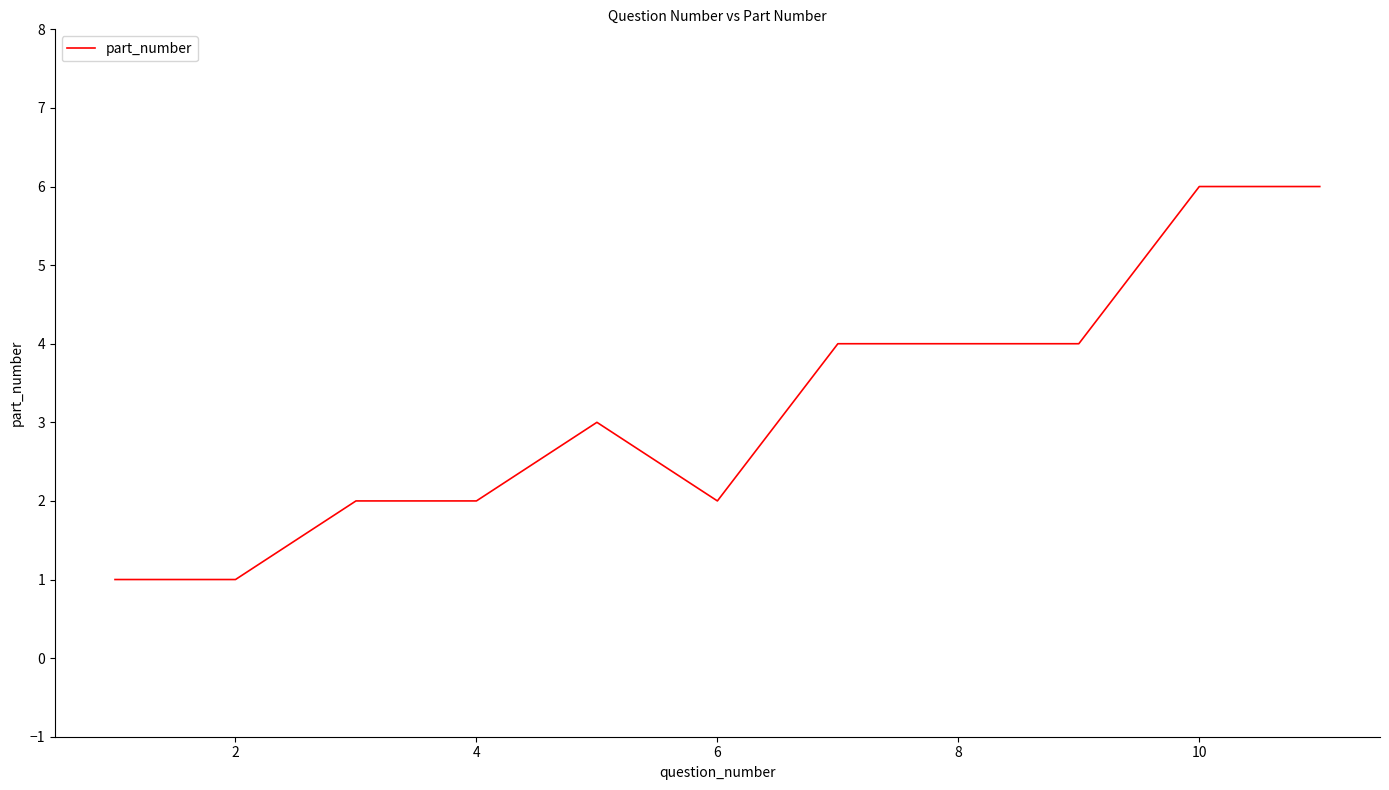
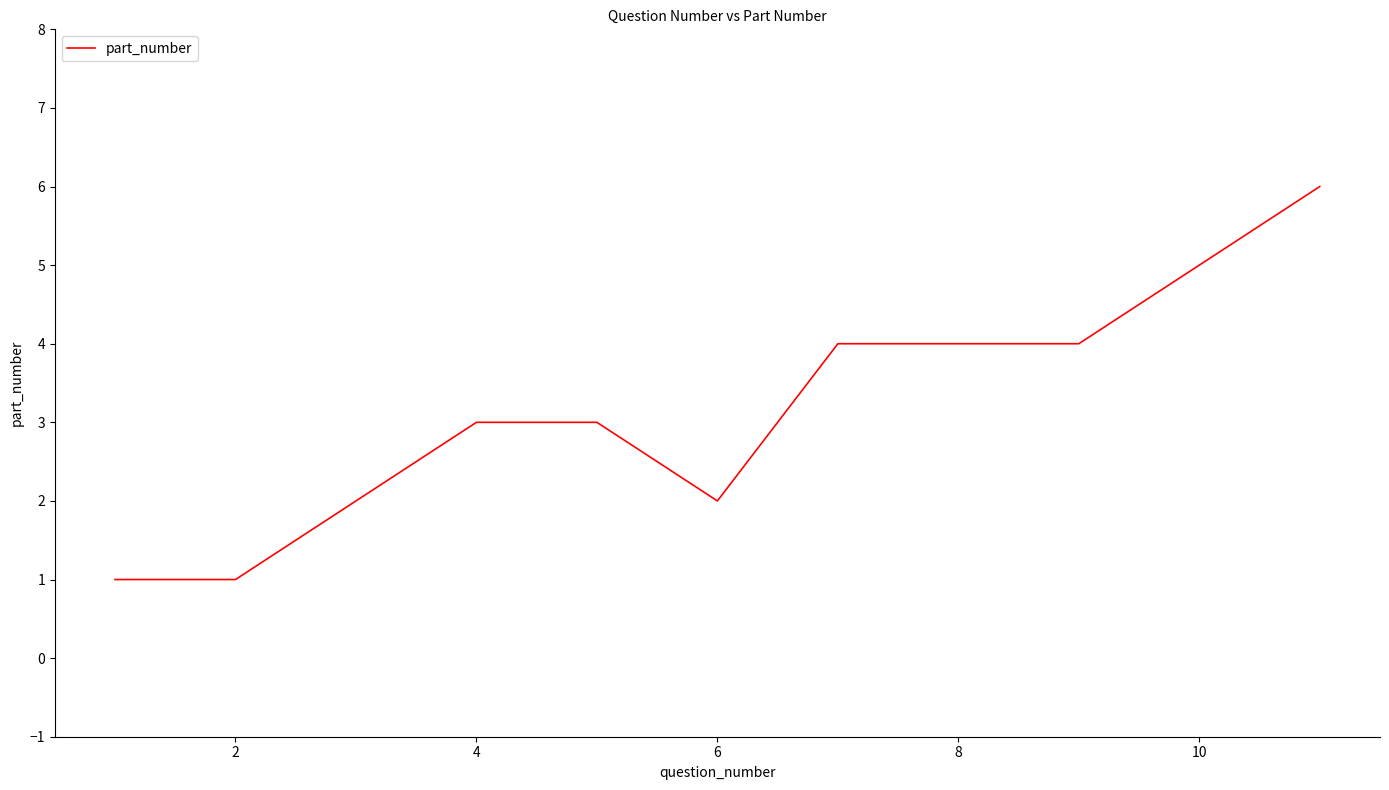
4: 2 -> 3
10: 6 -> 5
